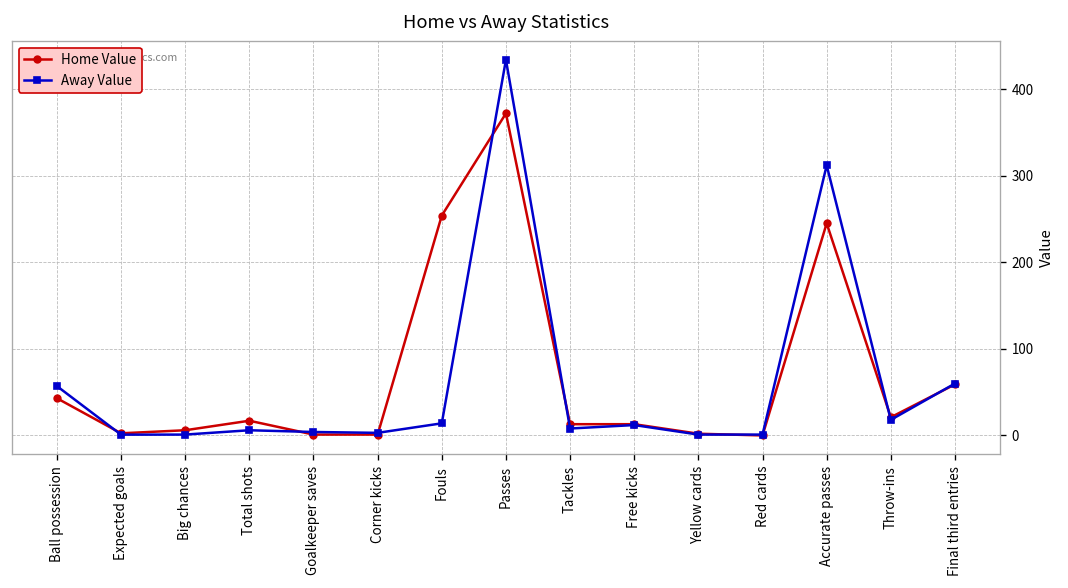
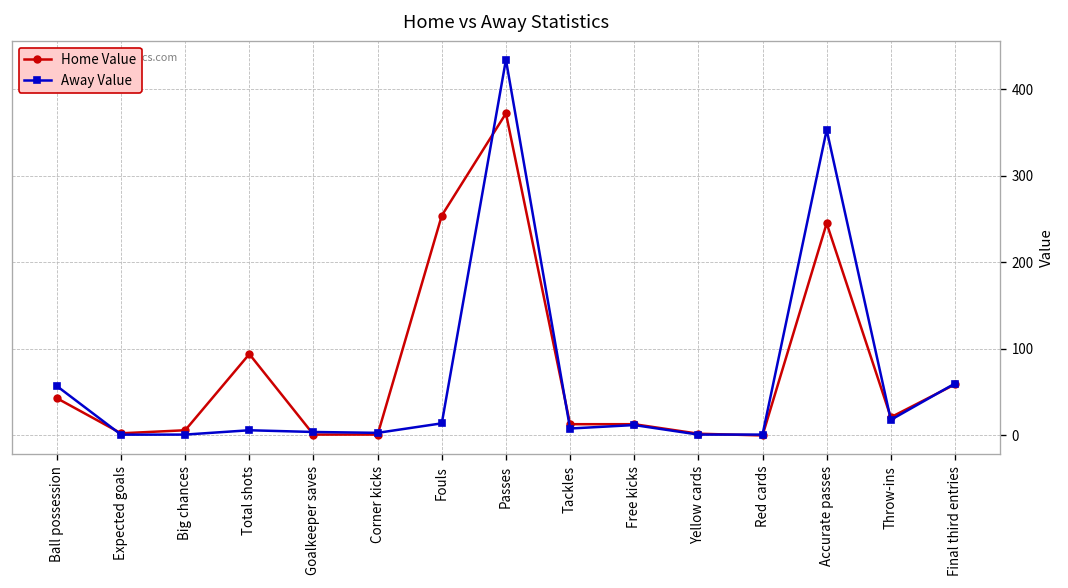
Home Value, Total shots: 20 -> 90
Away Value, Accurate passes: 310 -> 350
